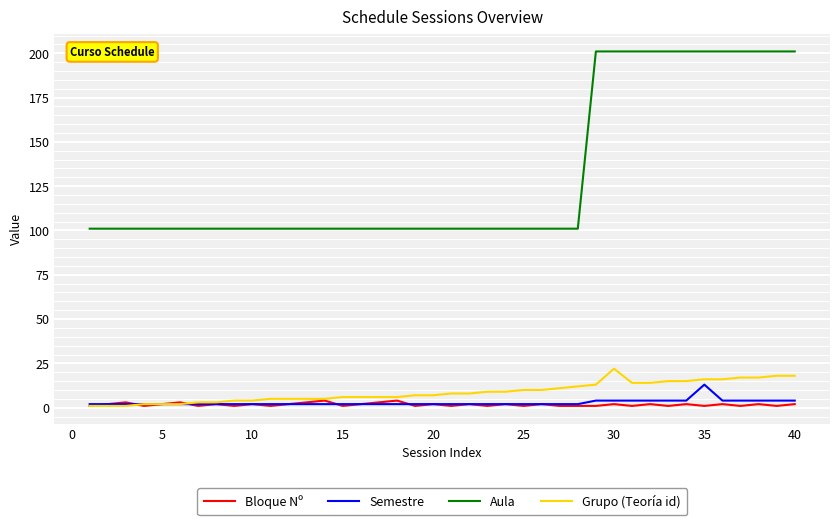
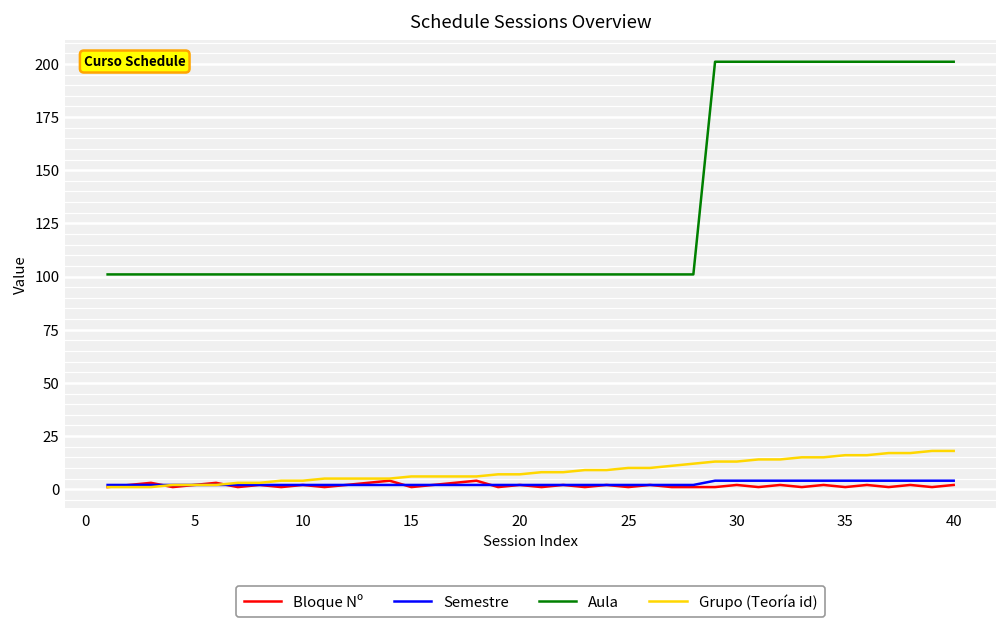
Grupo (Teoría id), 30: 22 -> 13
Semestre, 35: 13 -> 4
